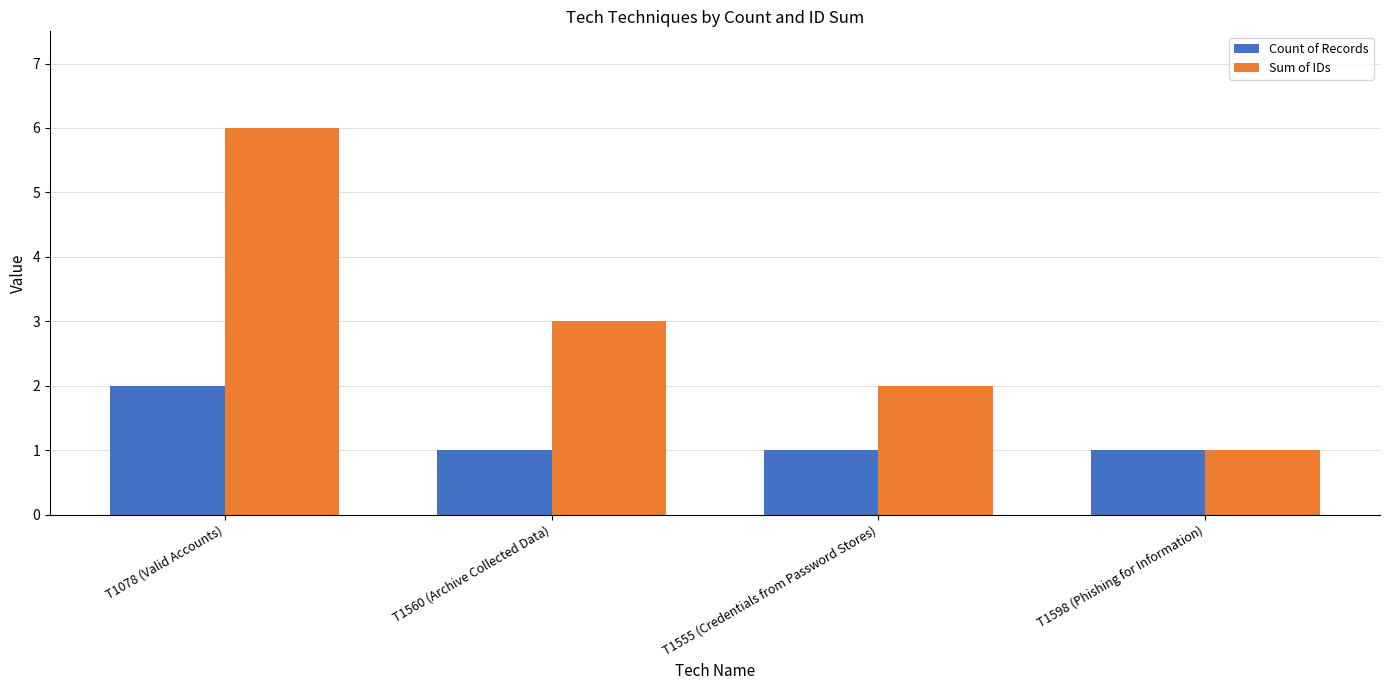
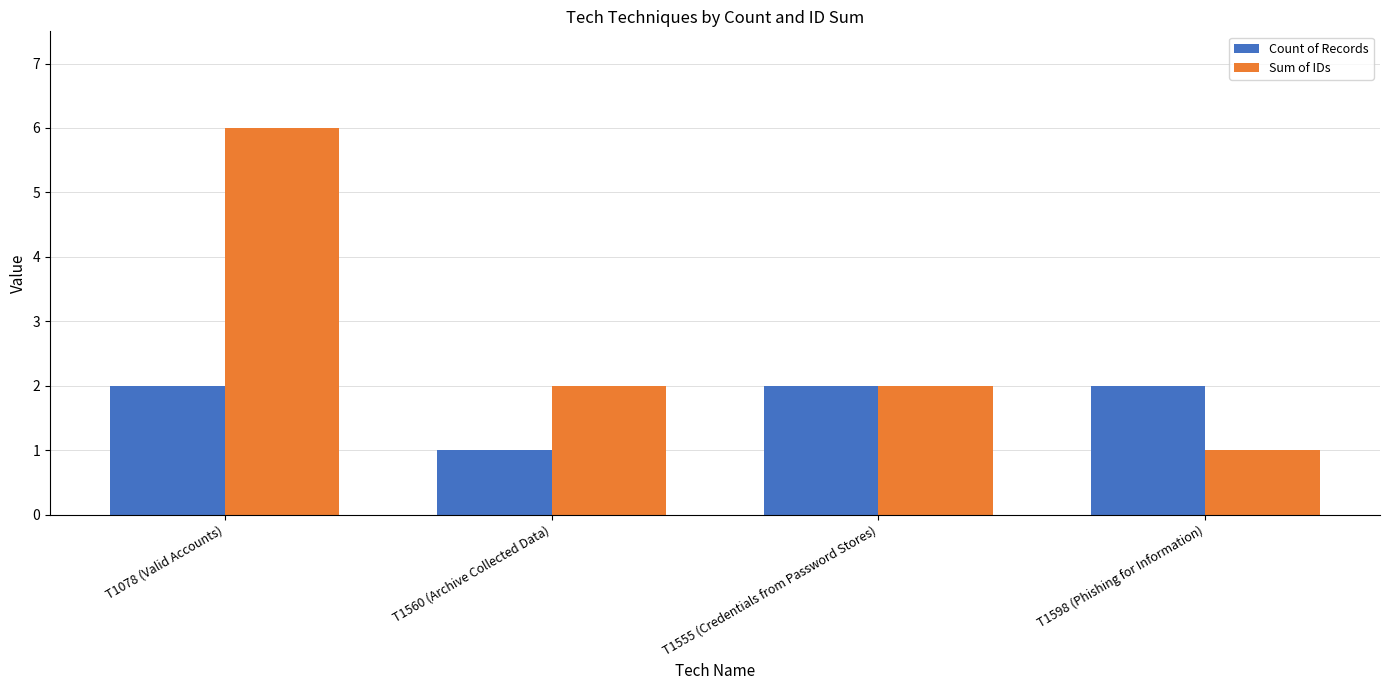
Sum of IDs, T1560 (Archive Collected Data): 3 -> 2
Count of Records, T1555 (Credentials from Password Stores): 1 -> 2
Count of Records, T1598 (Phishing for Information): 1 -> 2
